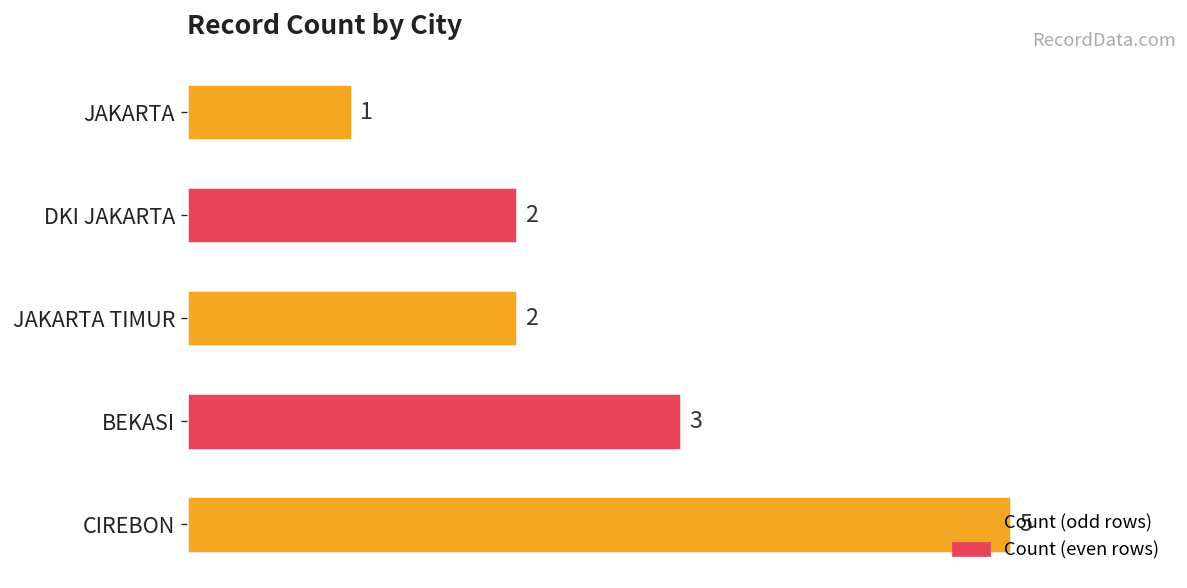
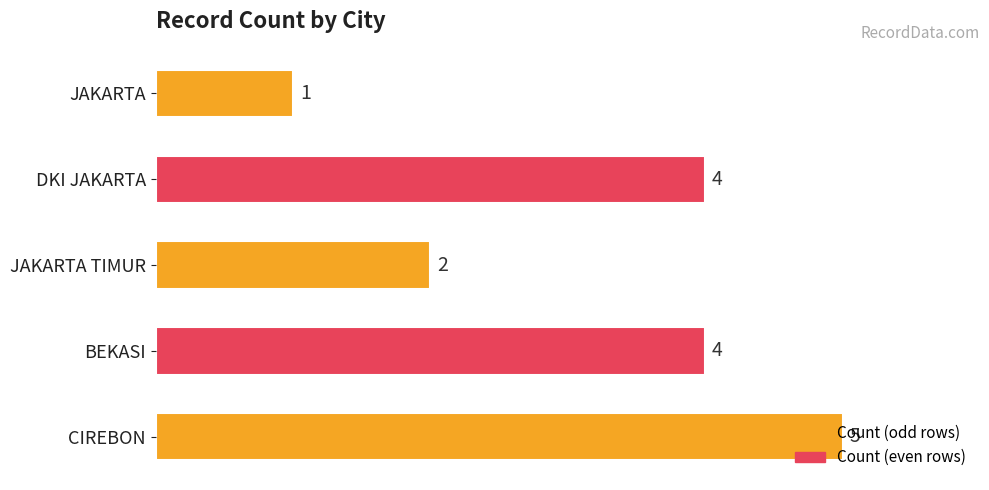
DKI JAKARTA: 2 -> 4
BEKASI: 3 -> 4
